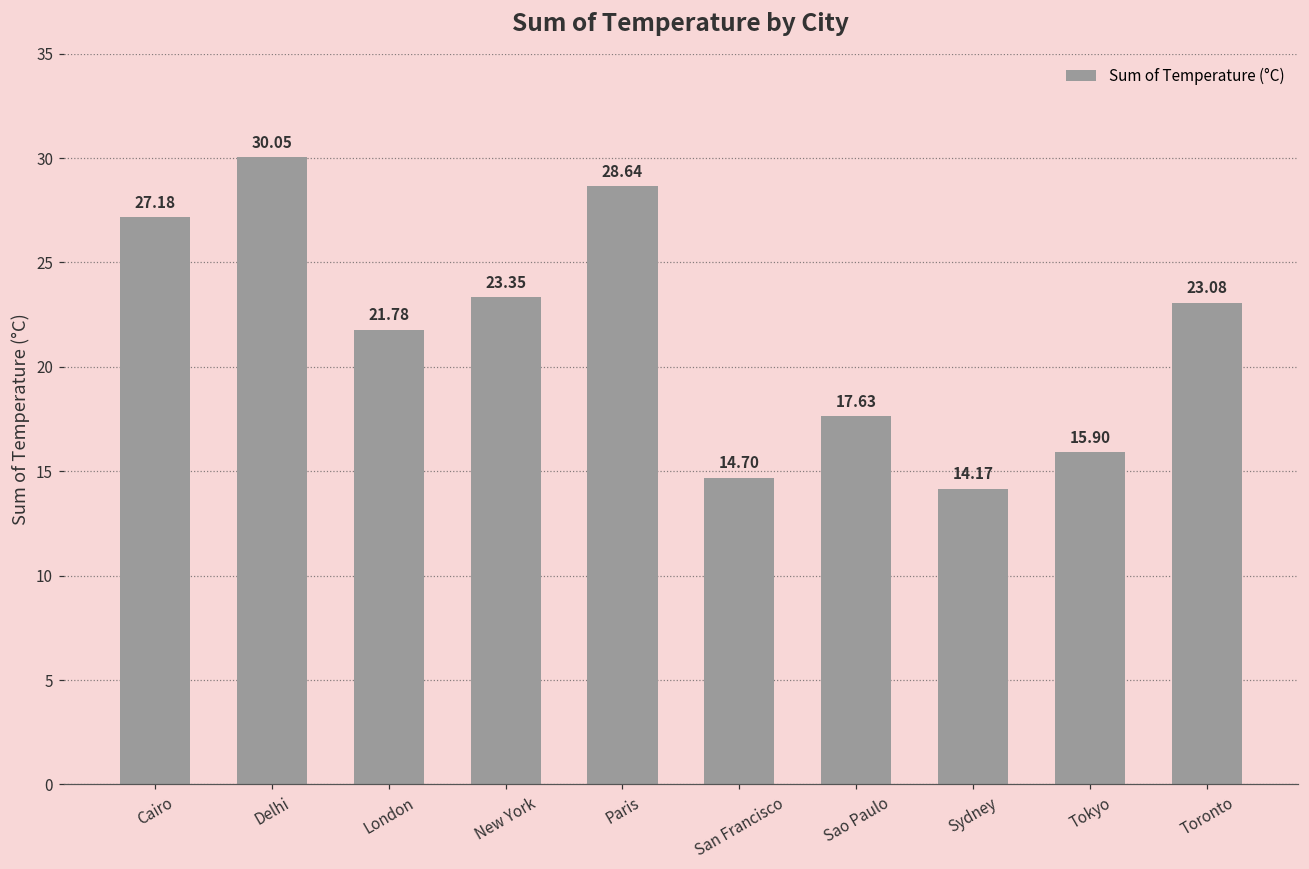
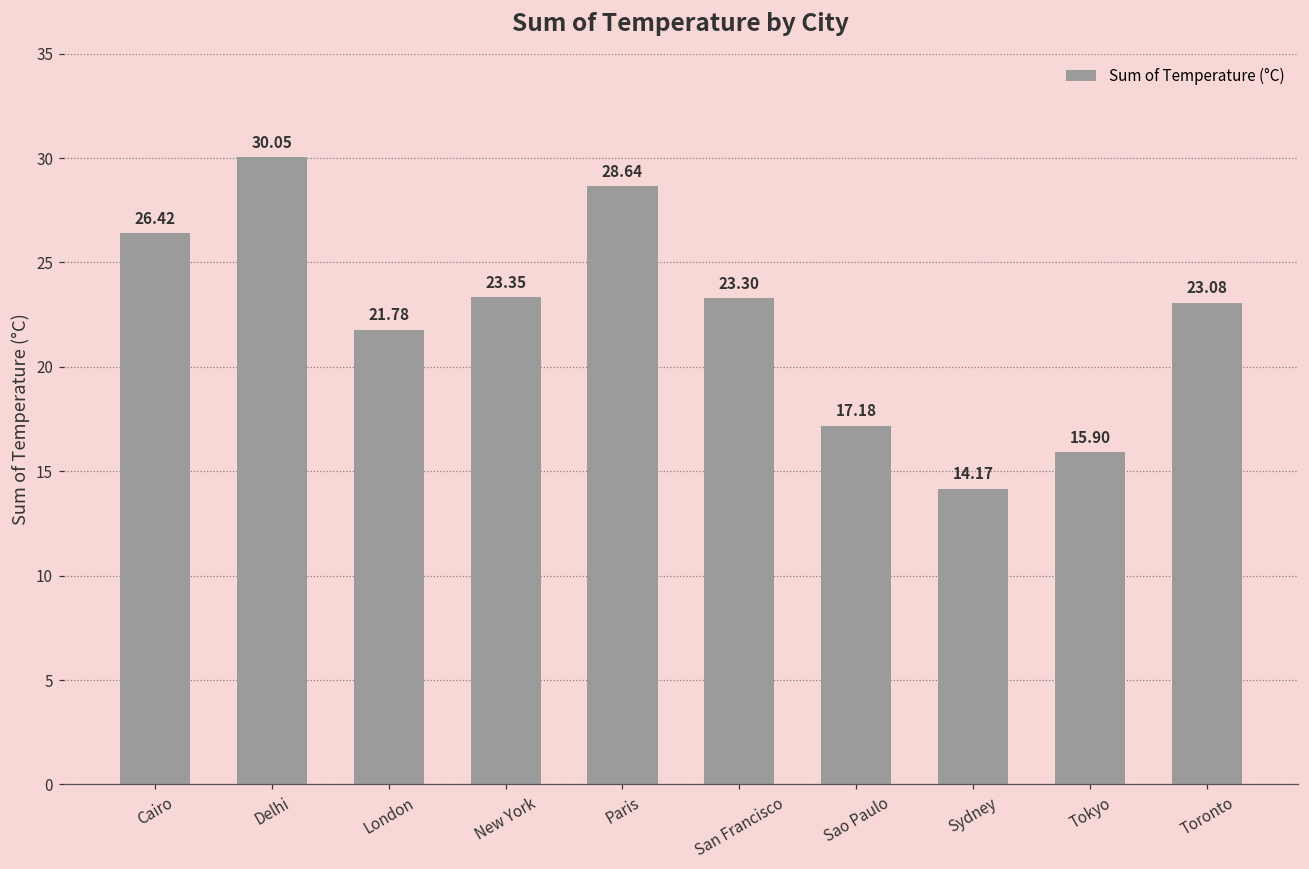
Cairo: 27.18 -> 26.42
San Francisco: 14.70 -> 23.30
Sao Paulo: 17.63 -> 17.18
